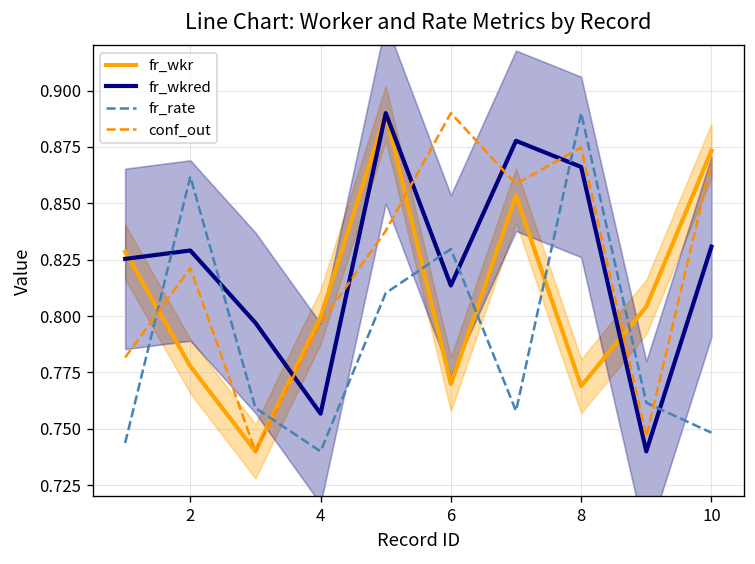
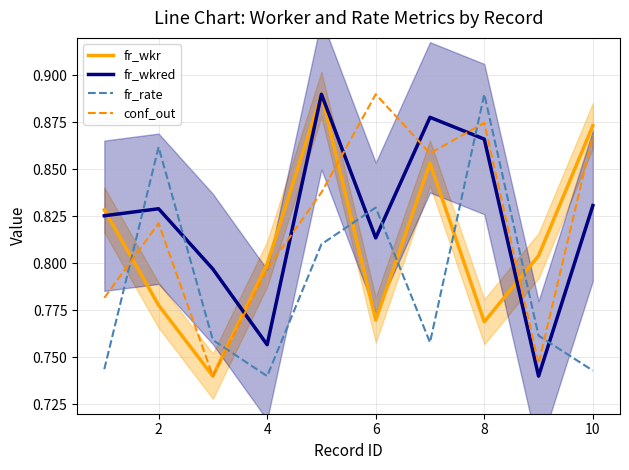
fr_rate, 10: 0.748 -> 0.743
